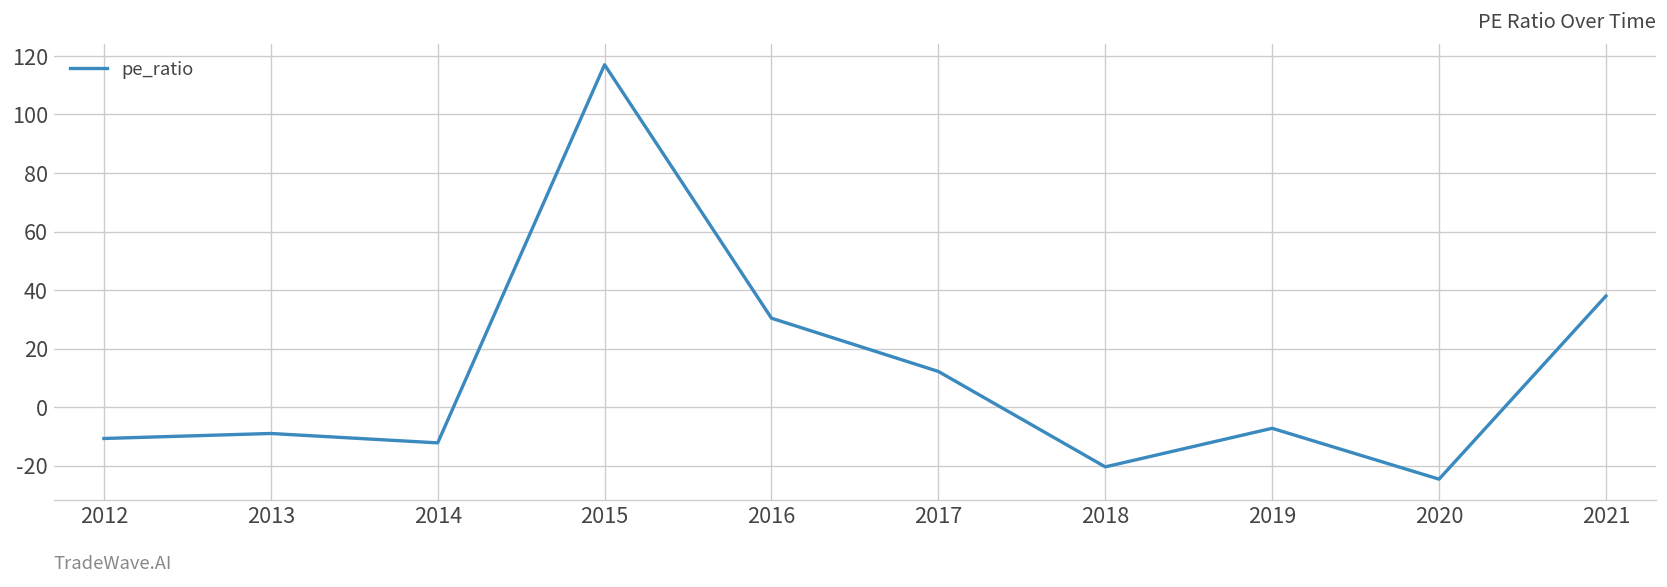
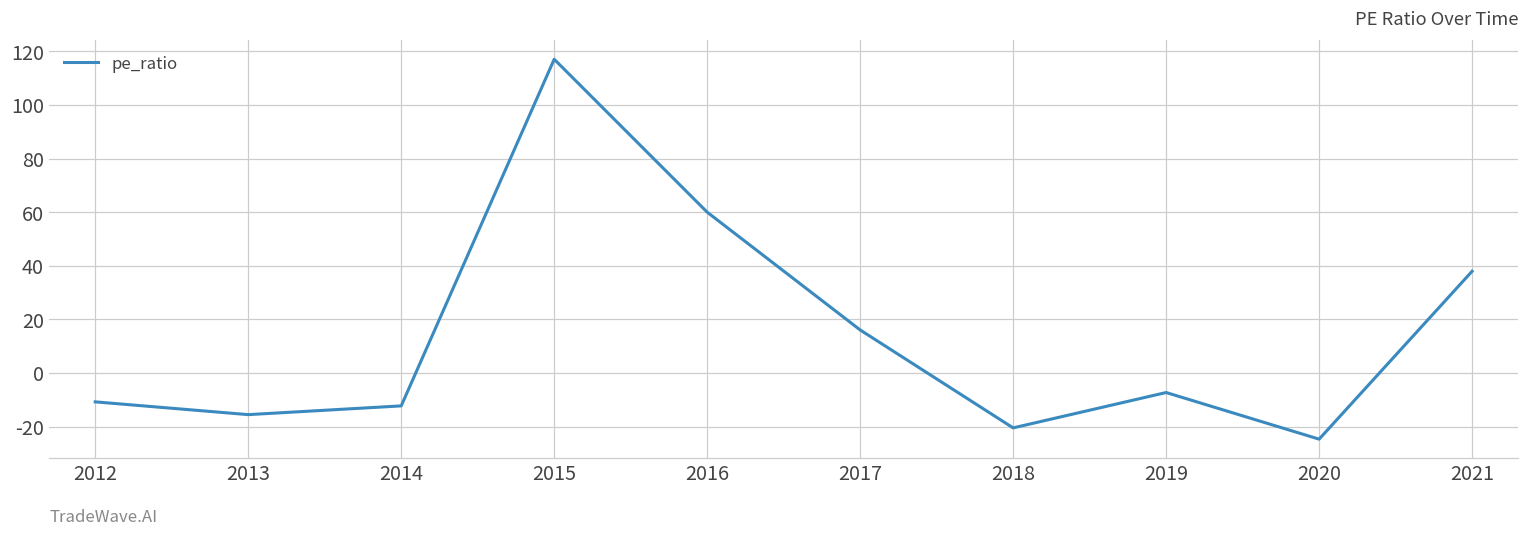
2013: -9 -> -15
2016: 30 -> 60
2017: 12 -> 16
